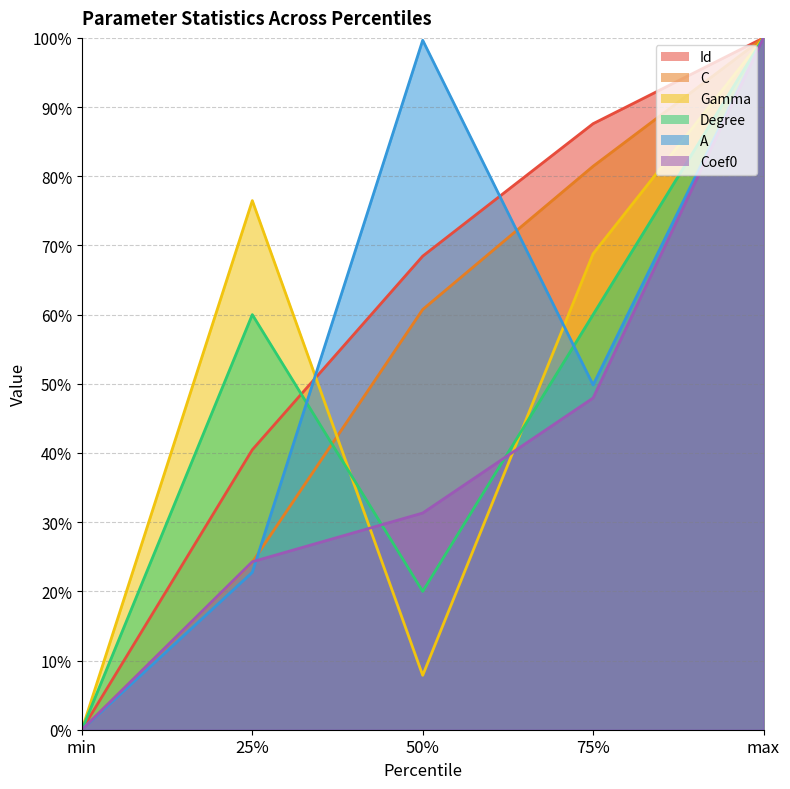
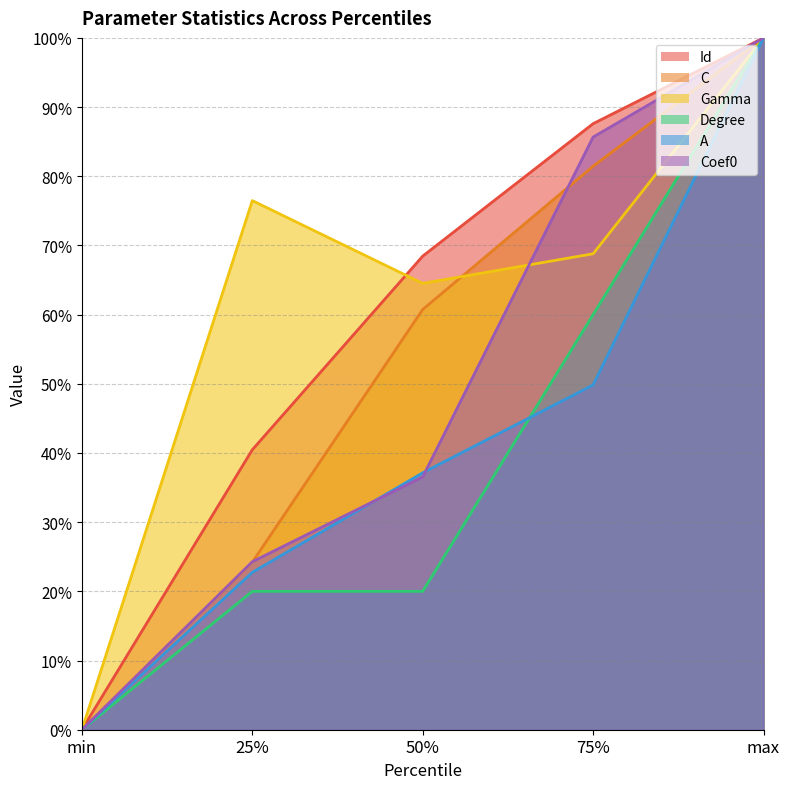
Degree, 25%: 60% -> 20%
Gamma, 50%: 8% -> 65%
A, 50%: 100% -> 37%
Coef0, 50%: 31% -> 37%
Coef0, 75%: 48% -> 86%
